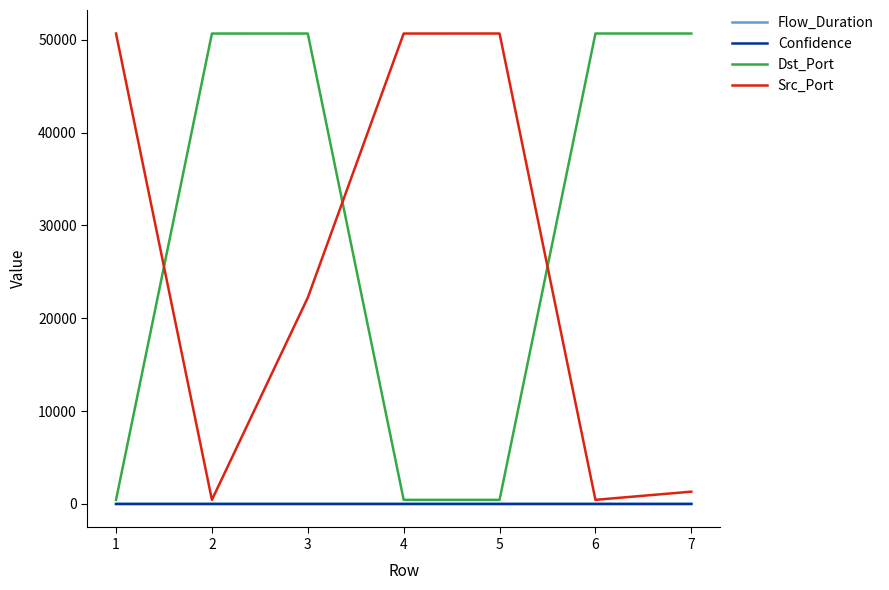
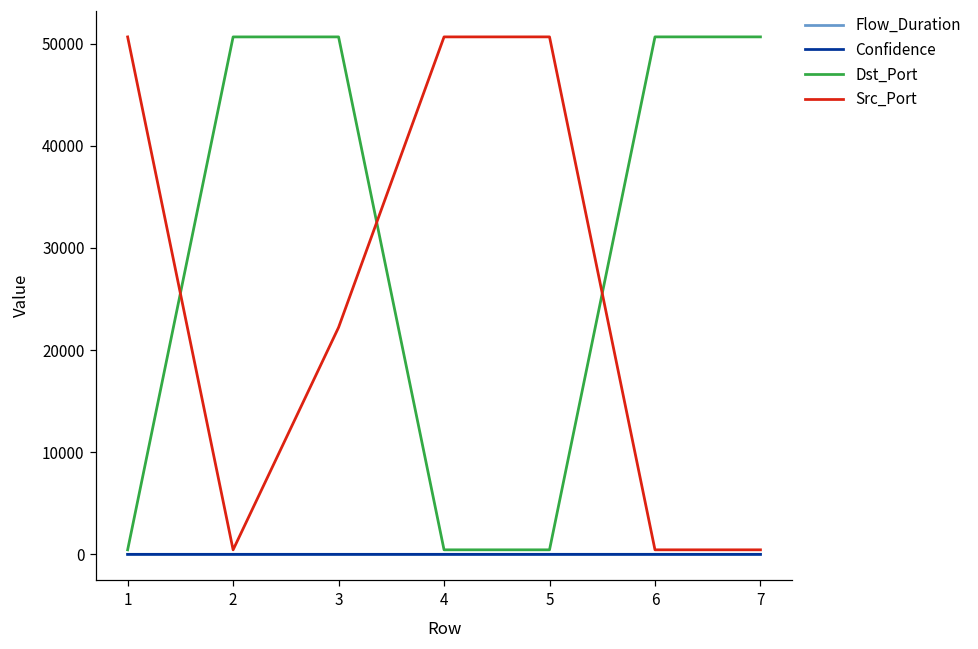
Src_Port, 7: 1000 -> 0
